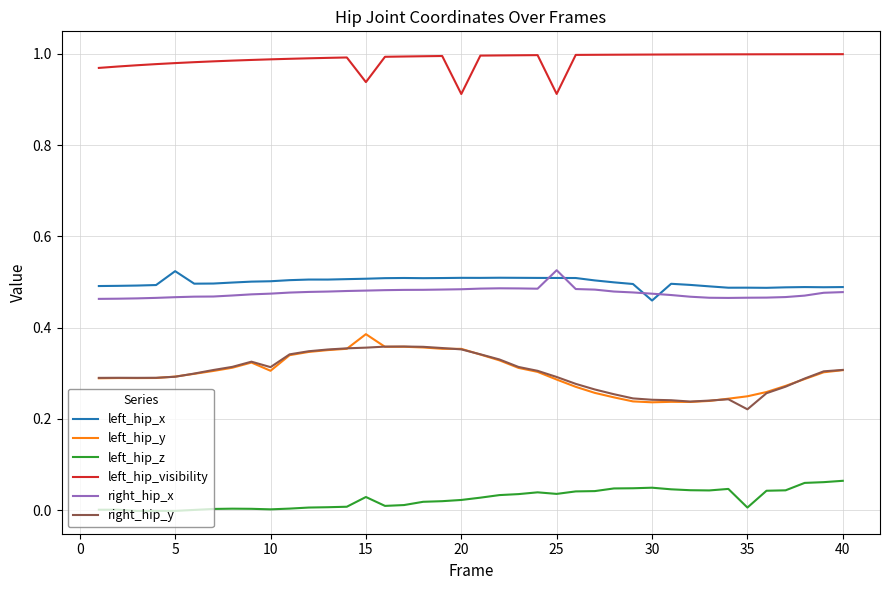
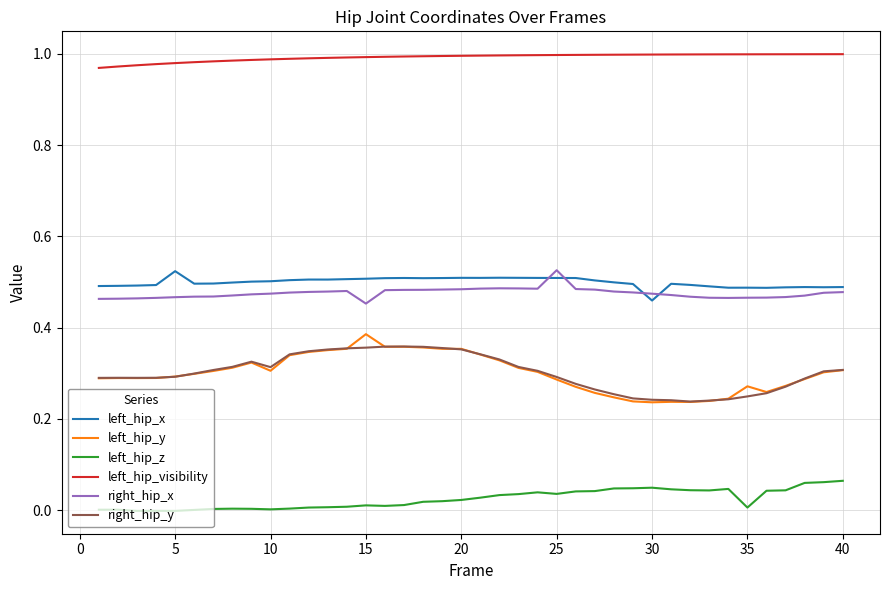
left_hip_z, 15: 0.03 -> 0.01
left_hip_visibility, 15: 0.94 -> 0.99
right_hip_x, 15: 0.48 -> 0.45
left_hip_visibility, 20: 0.91 -> 1.00
left_hip_visibility, 25: 0.91 -> 1.00
left_hip_y, 35: 0.25 -> 0.27
right_hip_y, 35: 0.22 -> 0.25
